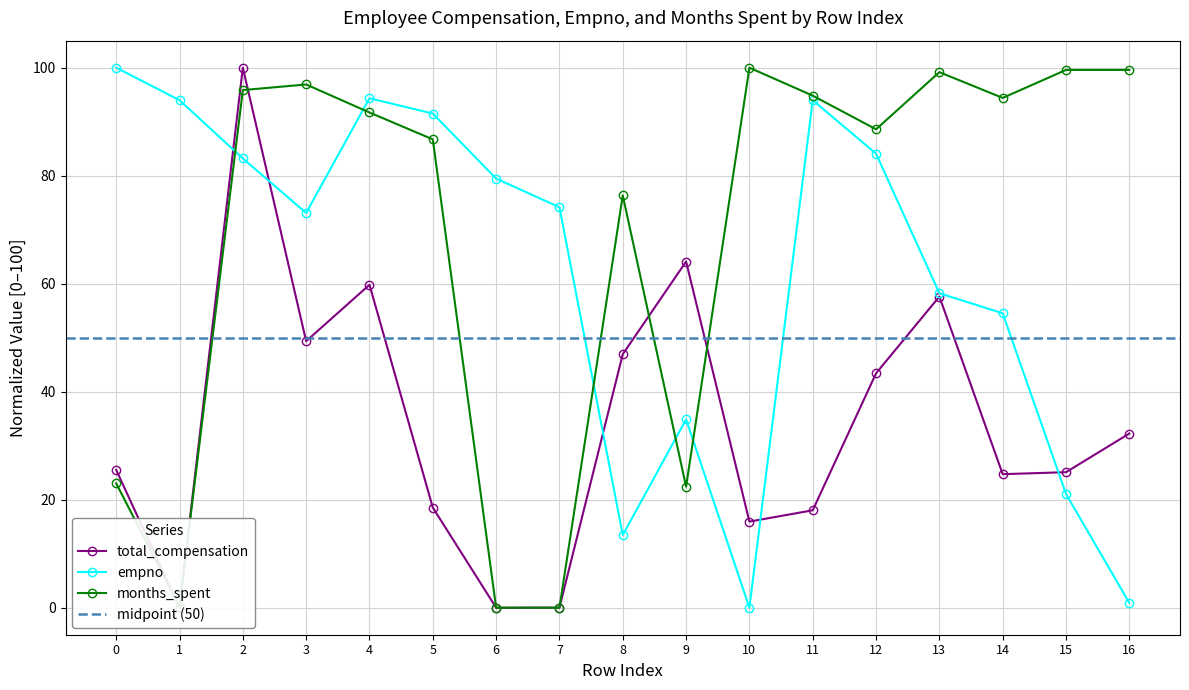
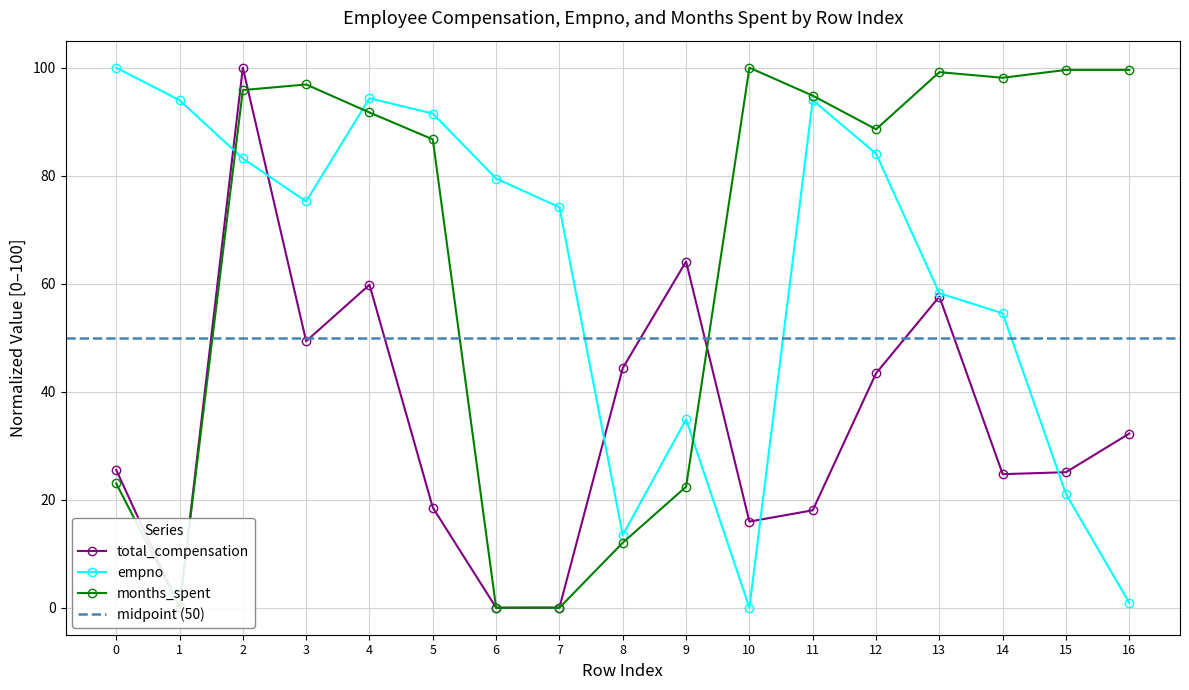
empno, 3: 73 -> 75
total_compensation, 8: 47 -> 44
months_spent, 8: 76 -> 12
months_spent, 14: 94 -> 98
